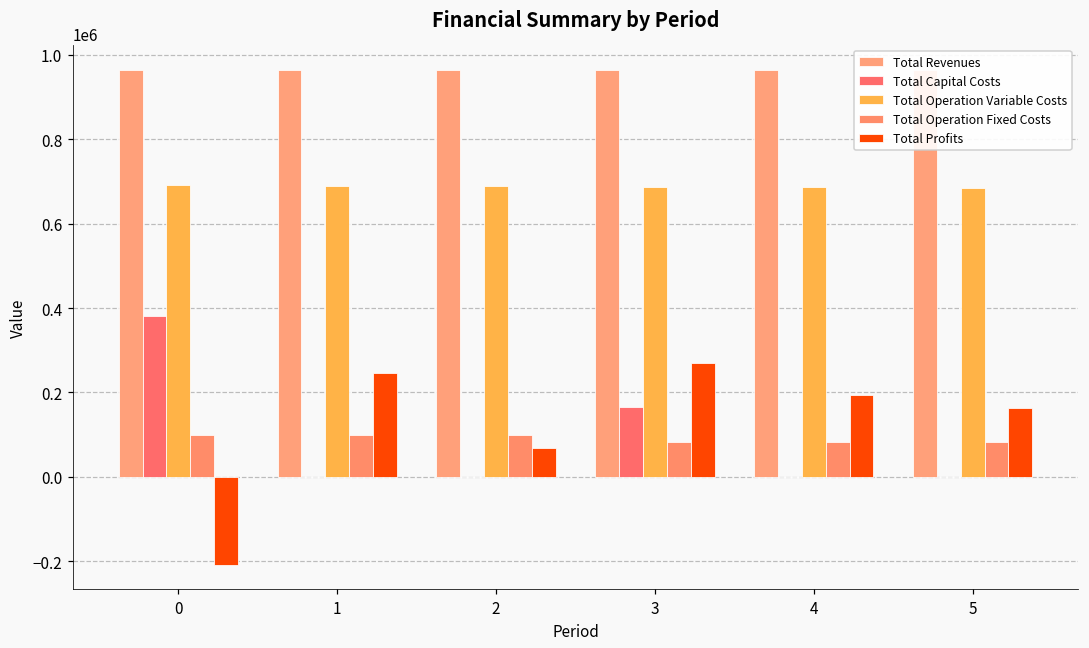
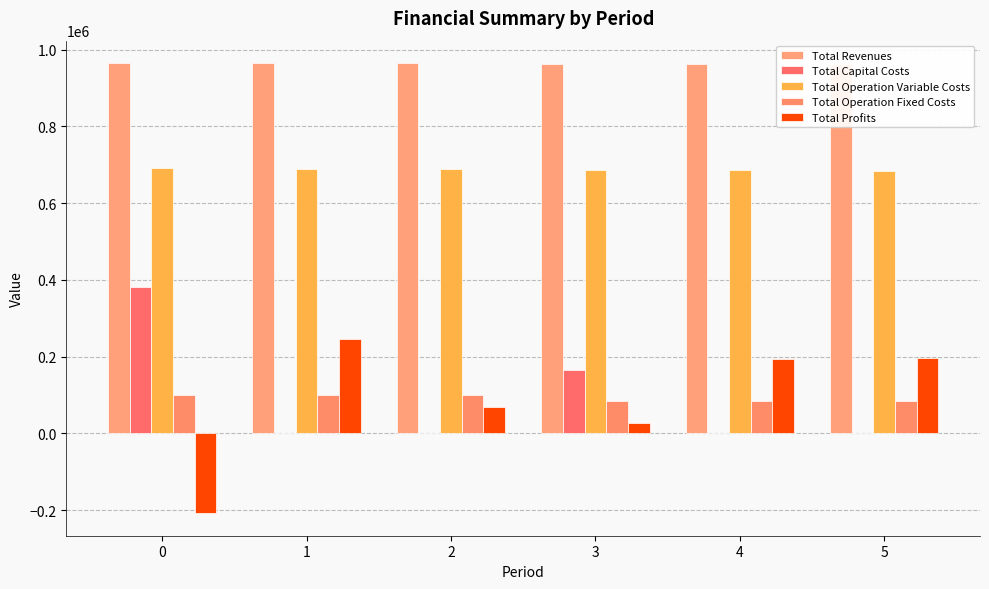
Total Profits, 3: 270000 -> 30000
Total Profits, 5: 160000 -> 200000
